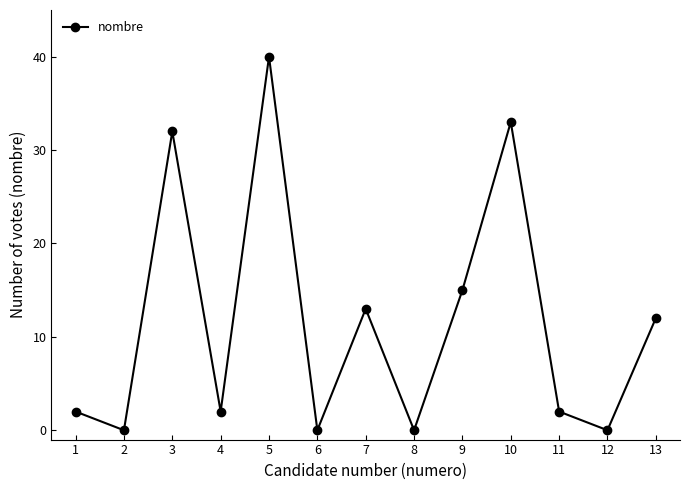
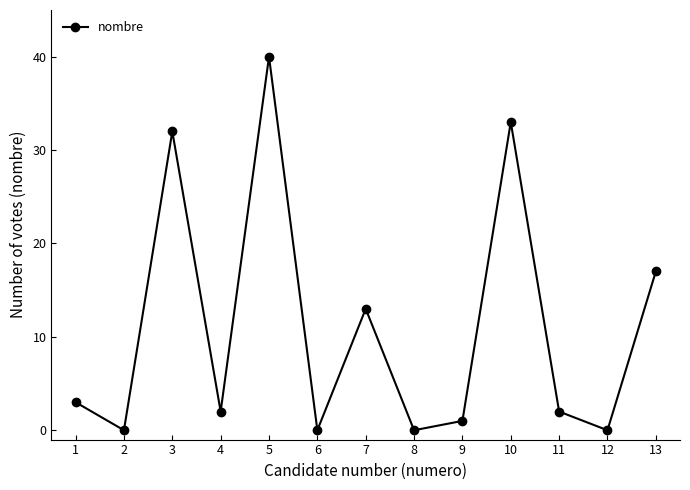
1: 2 -> 3
9: 15 -> 1
13: 12 -> 17
